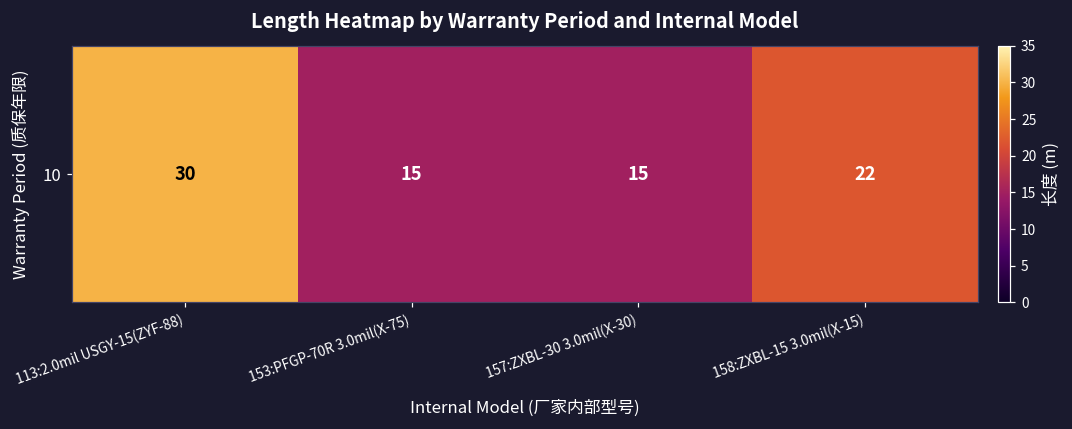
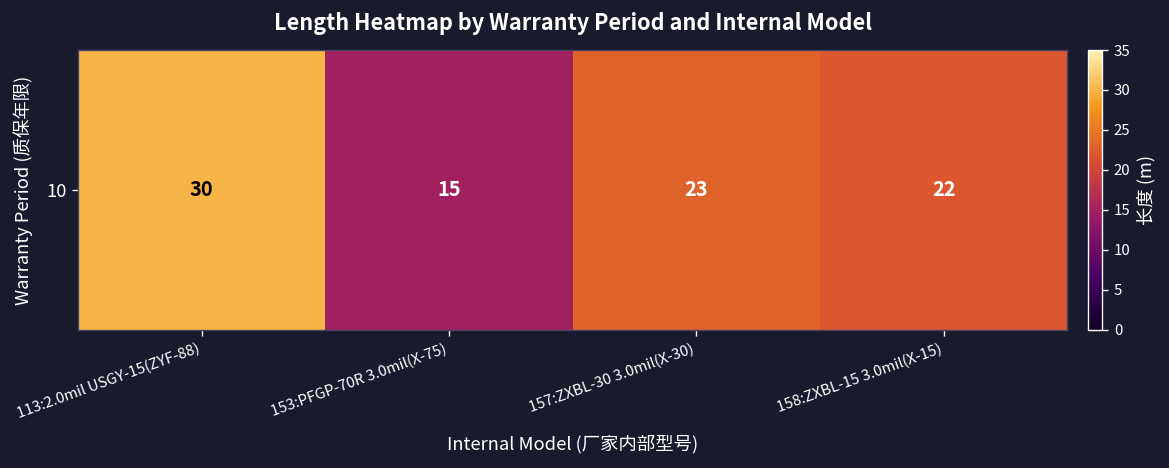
10, 157:ZXBL-30 3.0mil(X-30): 15 -> 23
